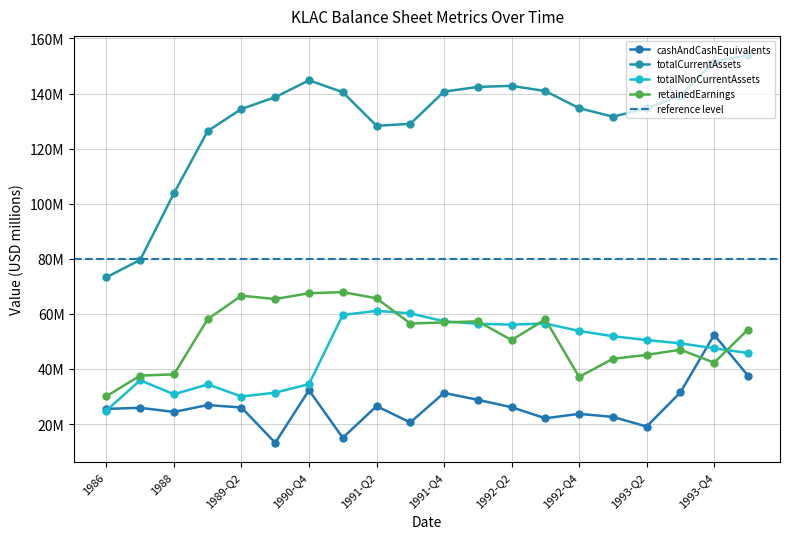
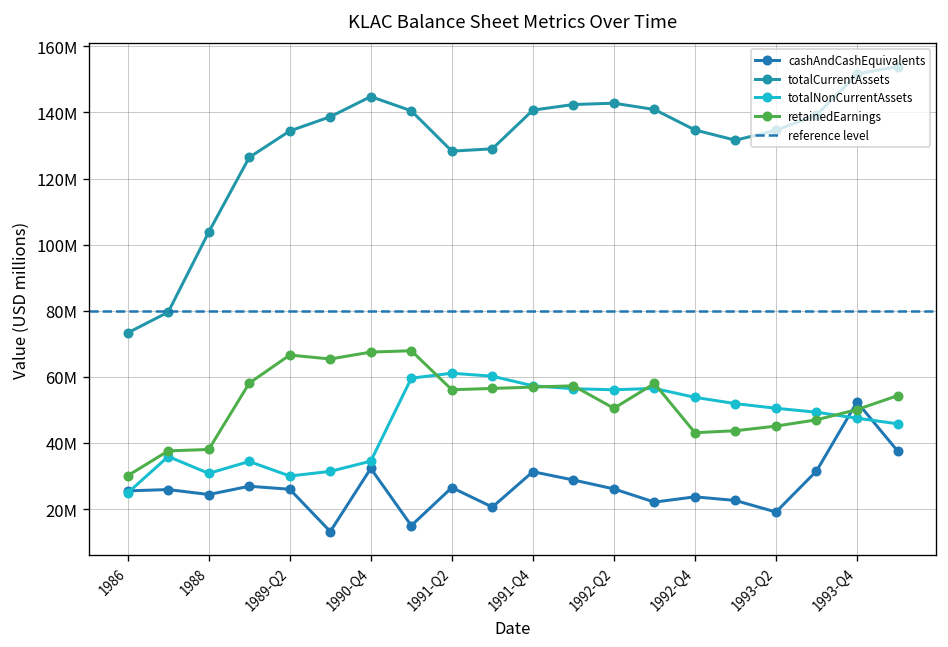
retainedEarnings, 1991-Q2: 66000000 -> 56000000
retainedEarnings, 1992-Q4: 37000000 -> 43000000
retainedEarnings, 1993-Q4: 42000000 -> 50000000
